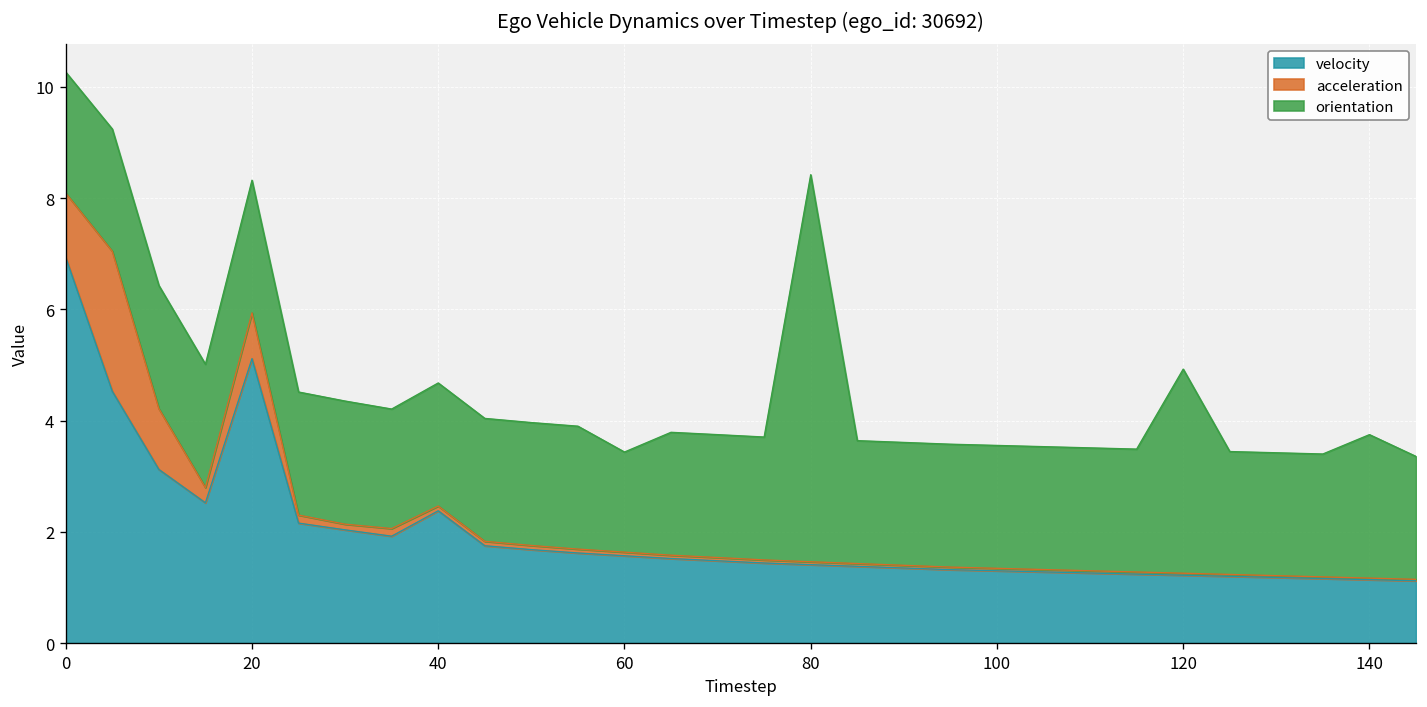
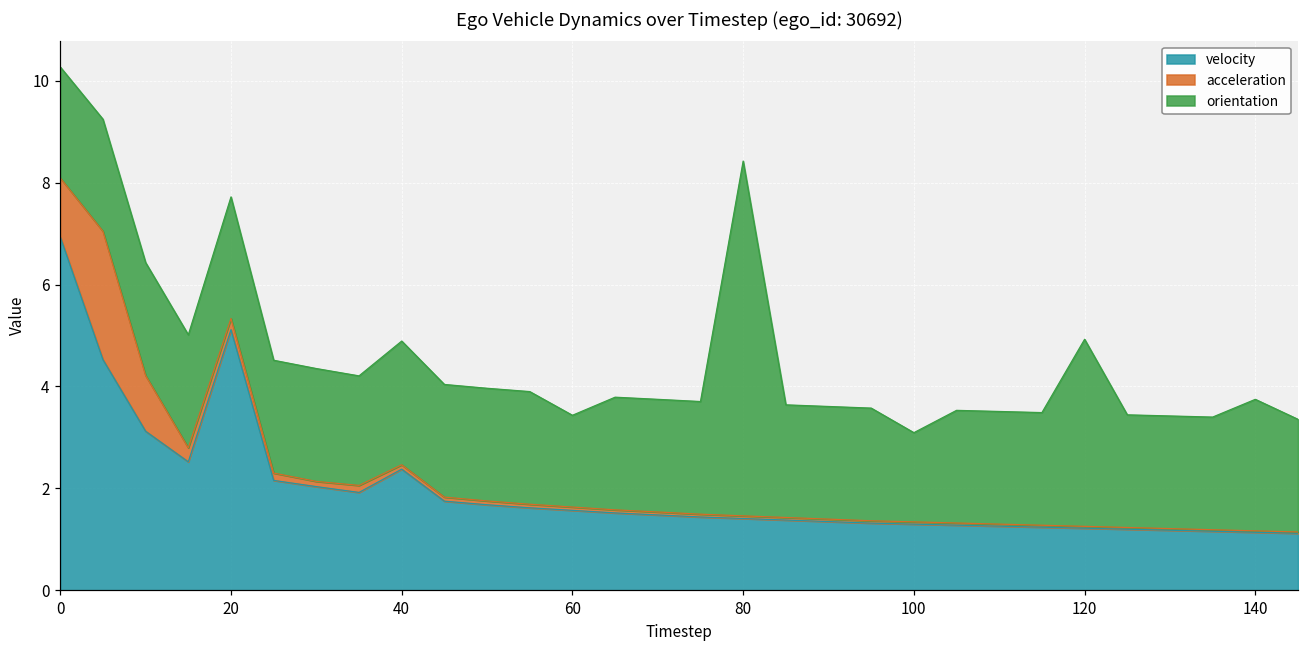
acceleration, 20: 0.8 -> 0.2
orientation, 40: 2.2 -> 2.4
orientation, 100: 2.2 -> 1.8
